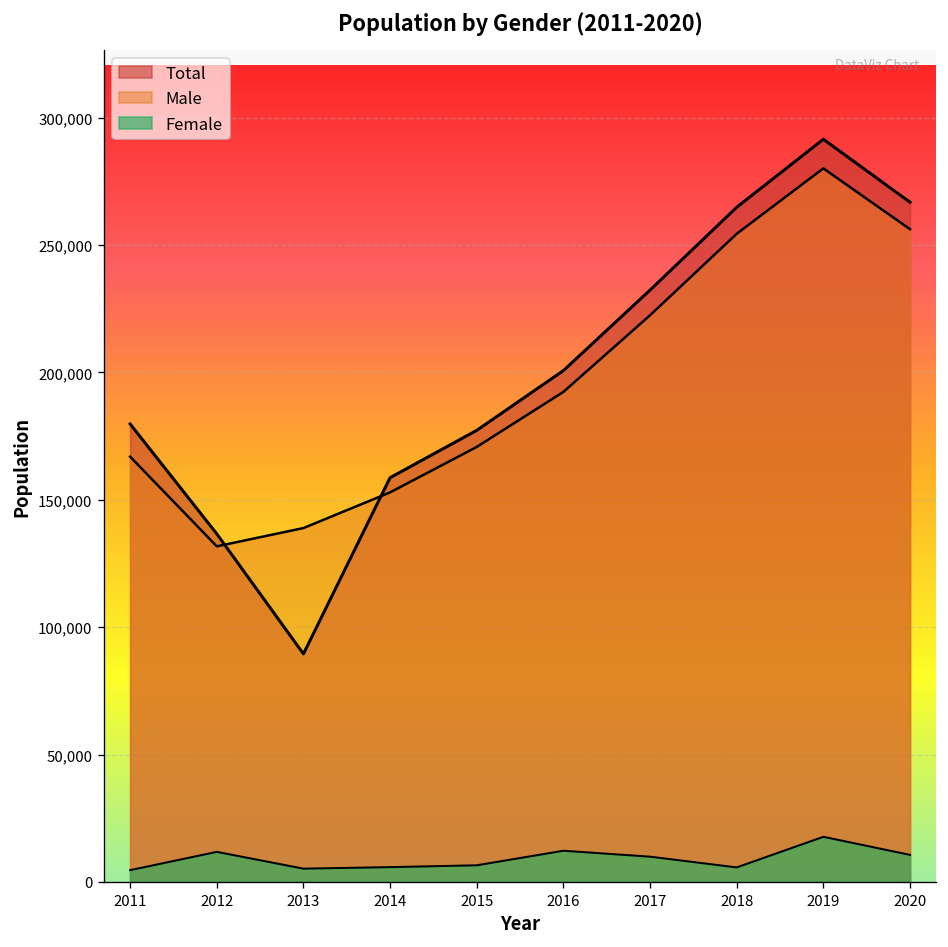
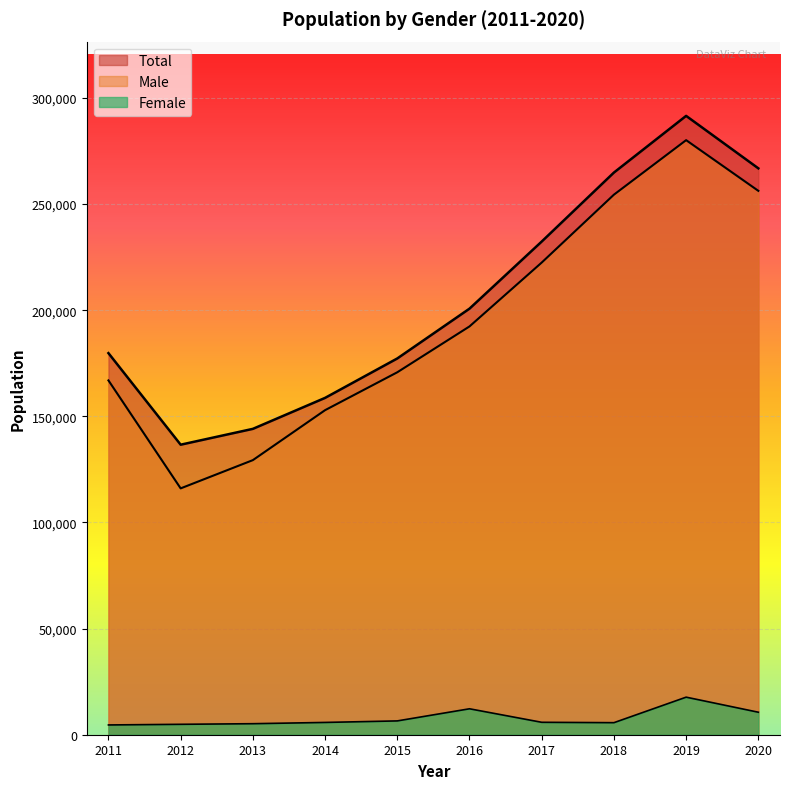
Male, 2012: 132,000 -> 116,000
Female, 2012: 12,000 -> 5,000
Total, 2013: 90,000 -> 144,000
Male, 2013: 139,000 -> 129,000
Female, 2017: 10,000 -> 6,000
